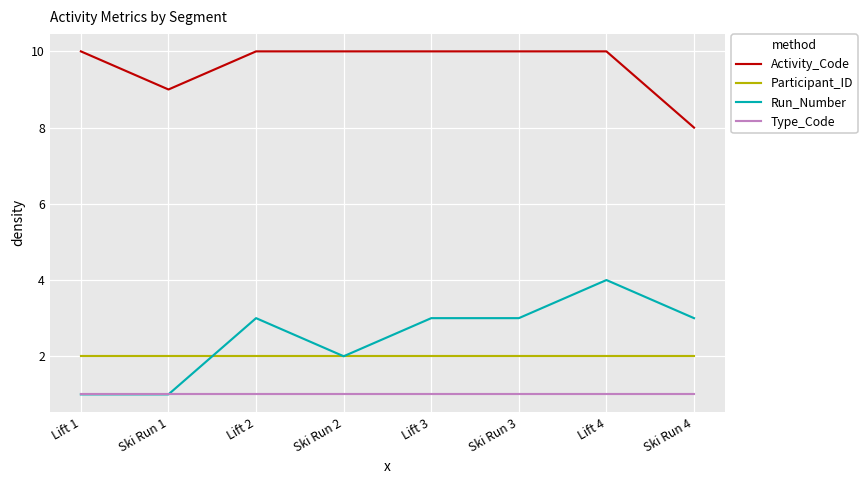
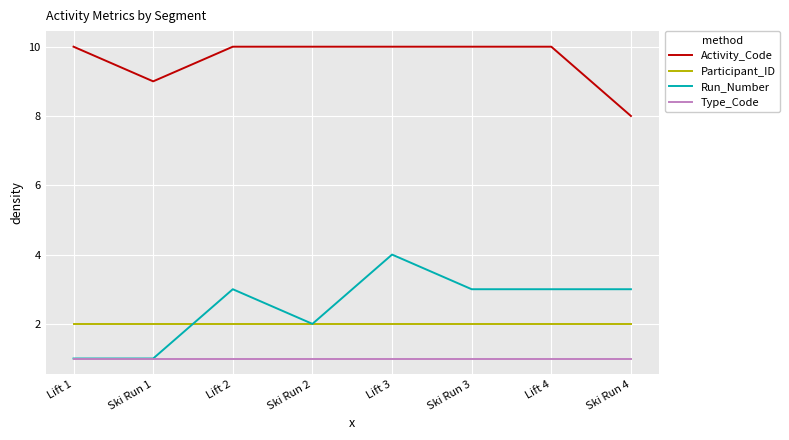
Run_Number, Lift 3: 3 -> 4
Run_Number, Lift 4: 4 -> 3
